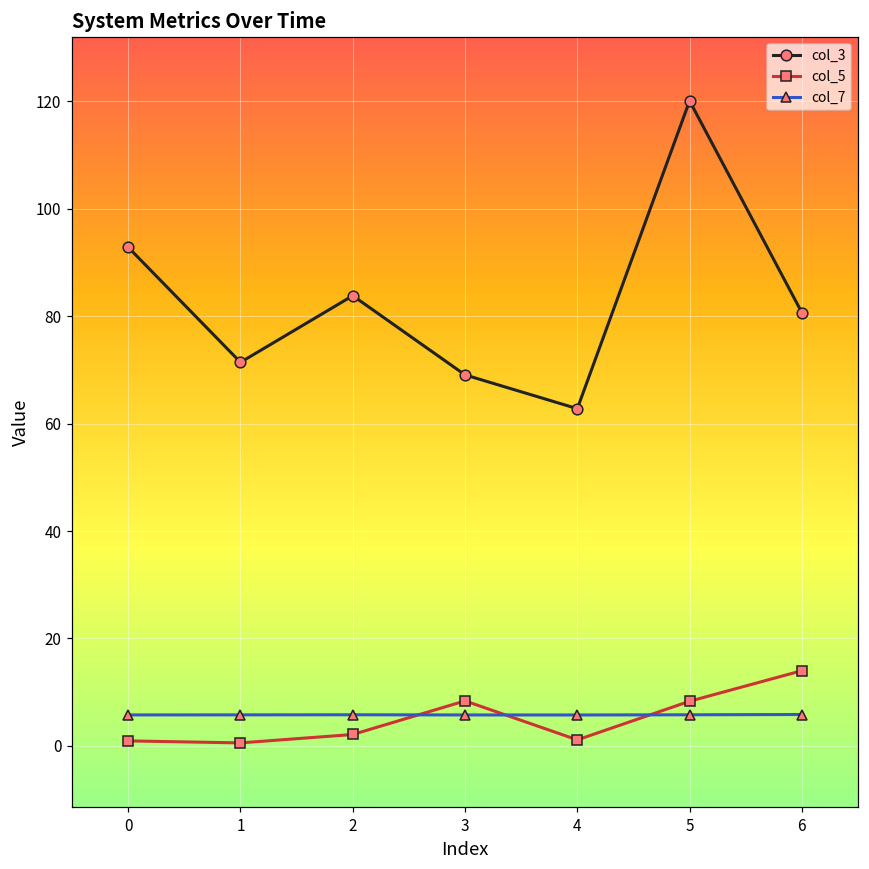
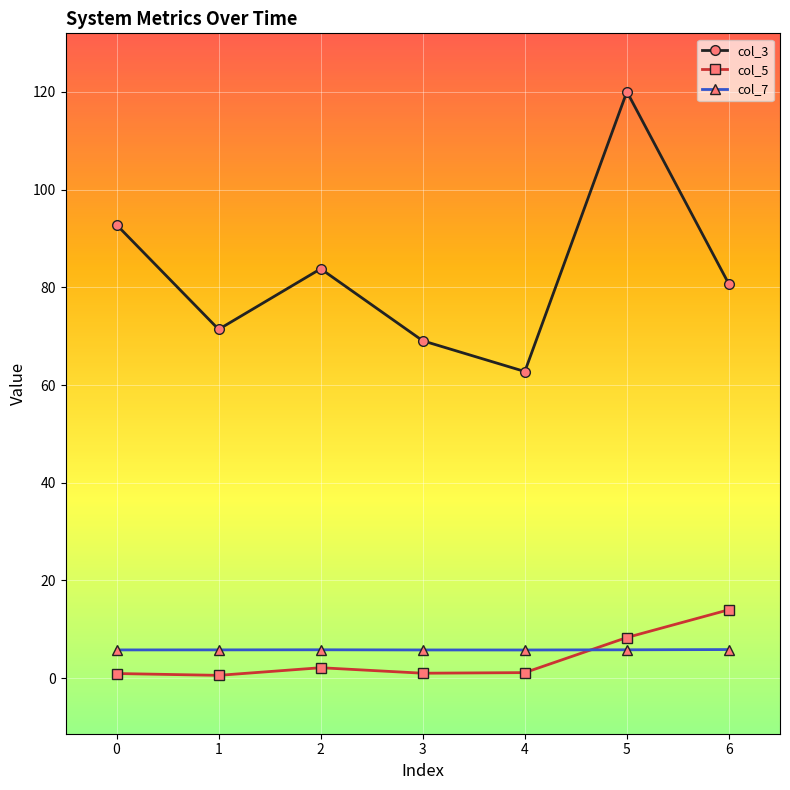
col_5, 3: 8 -> 1
